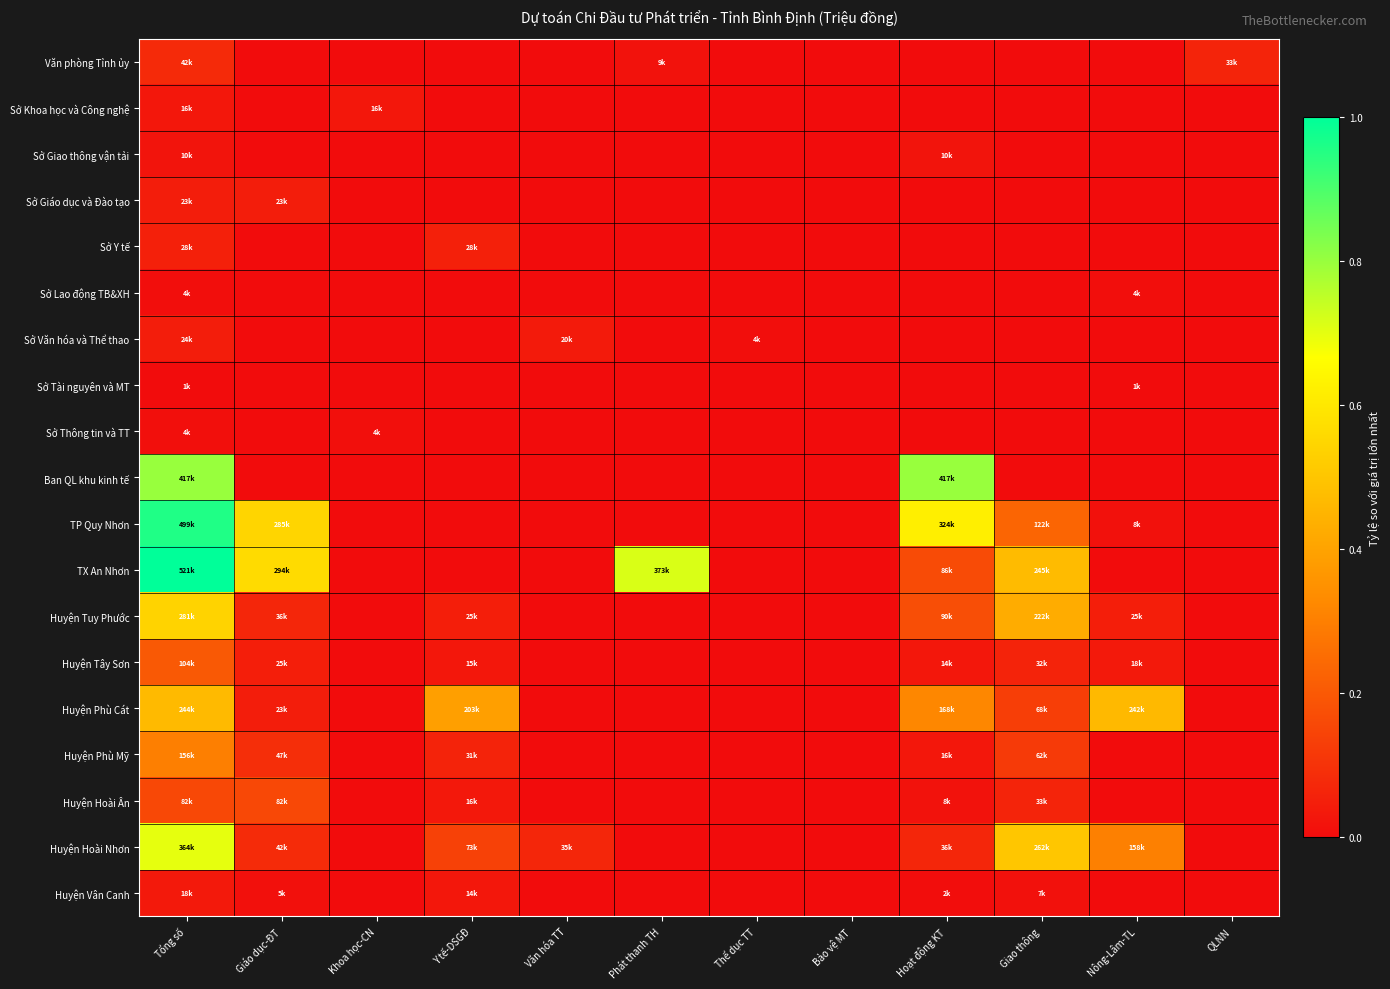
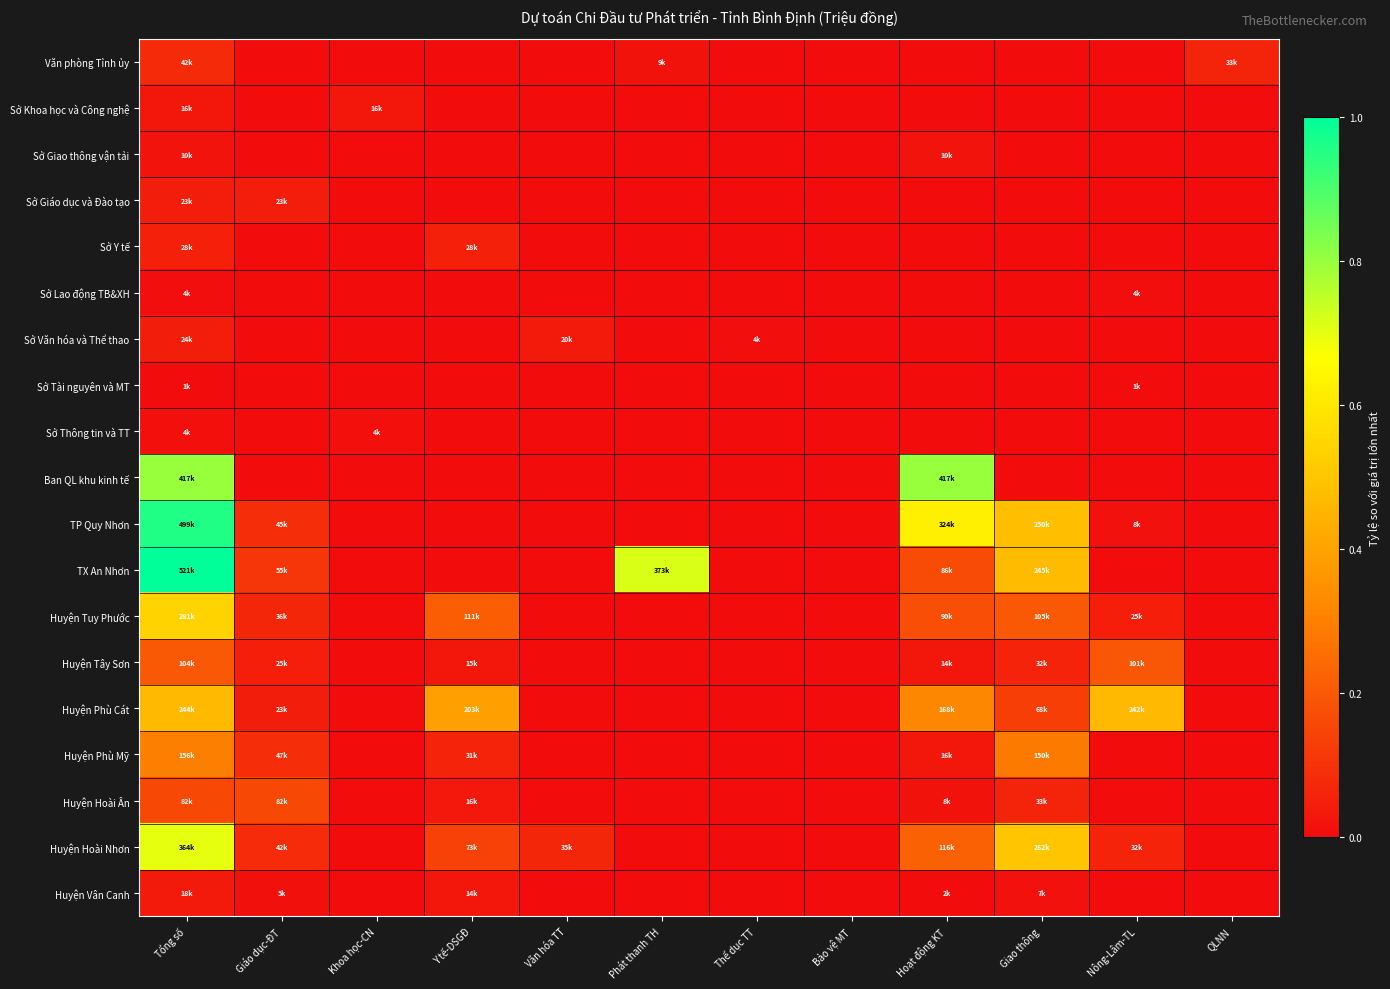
TP Quy Nhơn, Giáo dục-ĐT: 285k -> 45k
TP Quy Nhơn, Giao thông: 122k -> 250k
TX An Nhơn, Giáo dục-ĐT: 294k -> 55k
Huyện Tuy Phước, Y tế-DSGĐ: 25k -> 111k
Huyện Tuy Phước, Giao thông: 222k -> 105k
Huyện Tây Sơn, Nông-Lâm-TL: 18k -> 101k
Huyện Phù Mỹ, Giao thông: 62k -> 150k
Huyện Hoài Nhơn, Hoạt động KT: 36k -> 116k
Huyện Hoài Nhơn, Nông-Lâm-TL: 158k -> 32k
